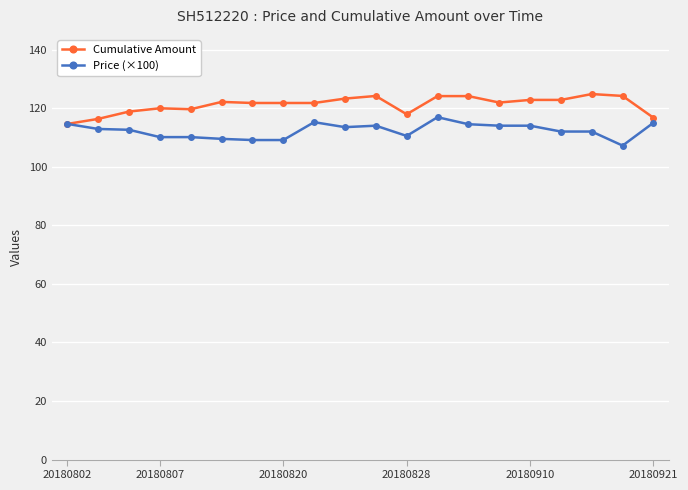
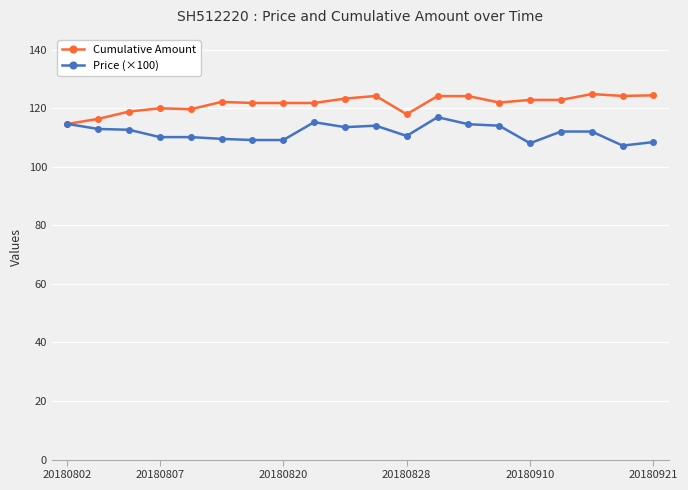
Price (×100), 20180910: 114 -> 108
Cumulative Amount, 20180921: 117 -> 124
Price (×100), 20180921: 115 -> 108
